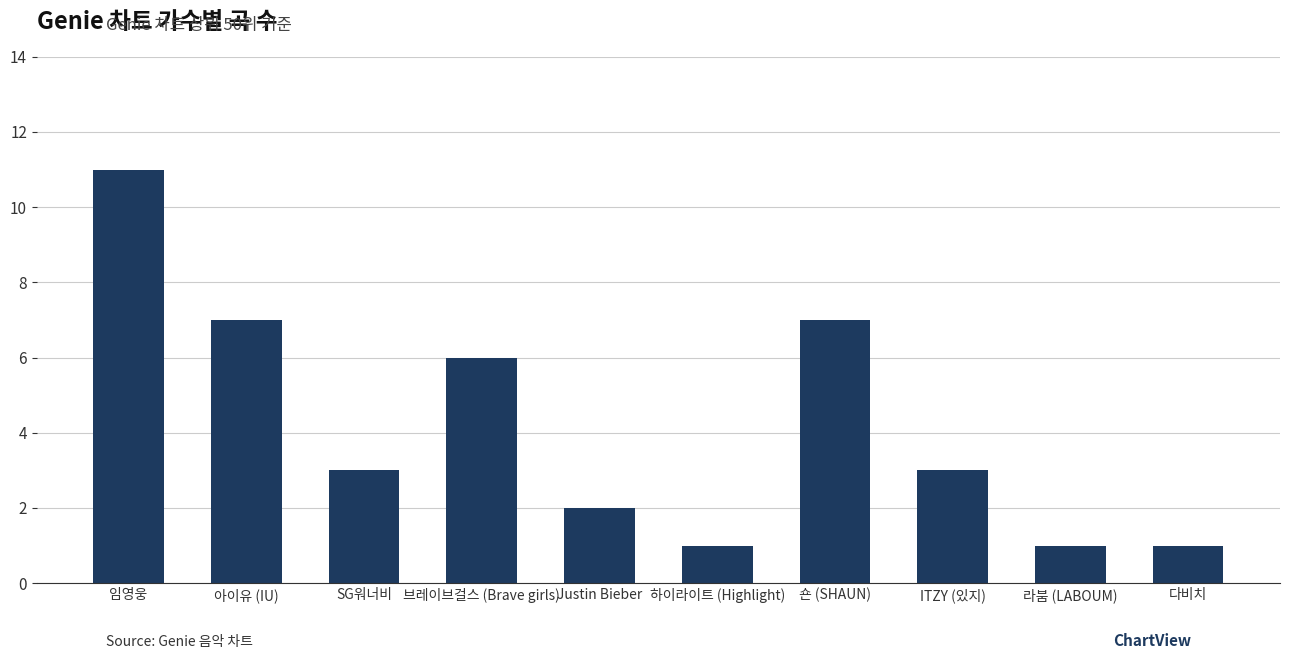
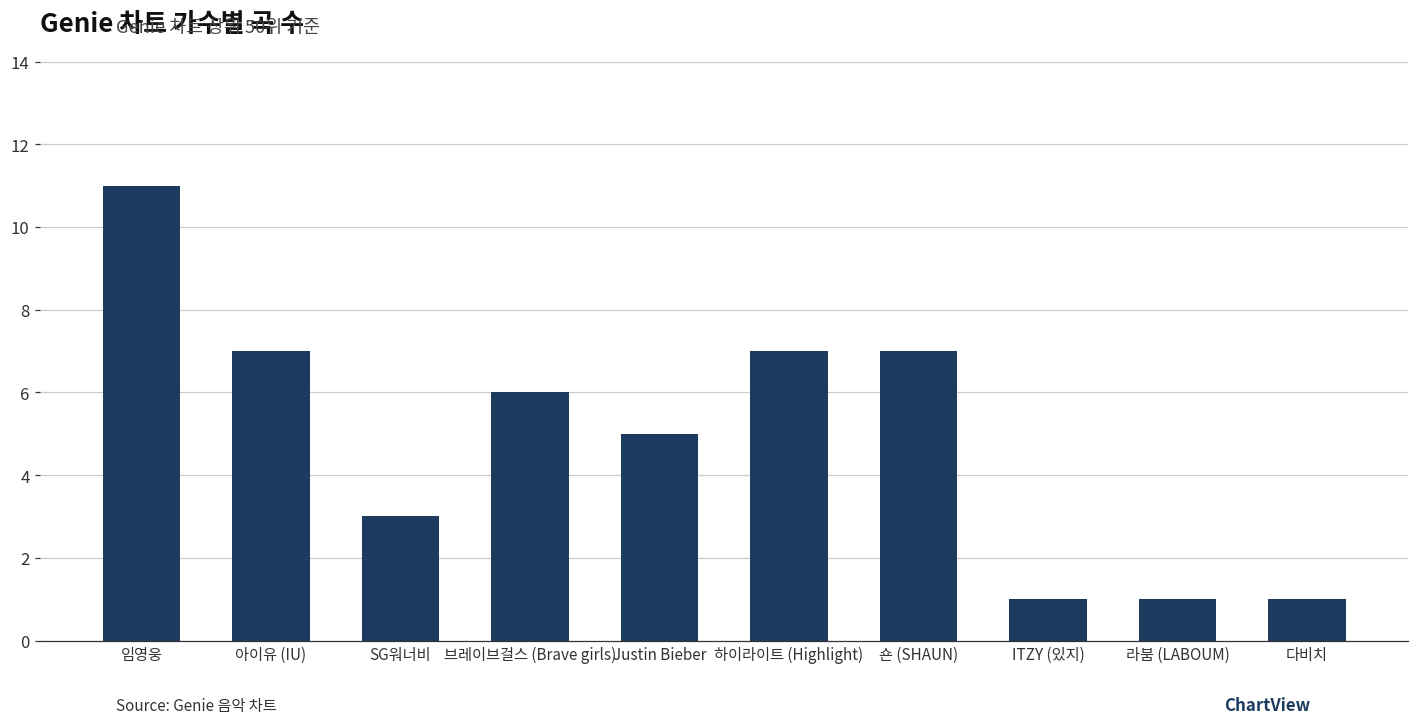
Justin Bieber: 2 -> 5
하이라이트 (Highlight): 1 -> 7
ITZY (있지): 3 -> 1
